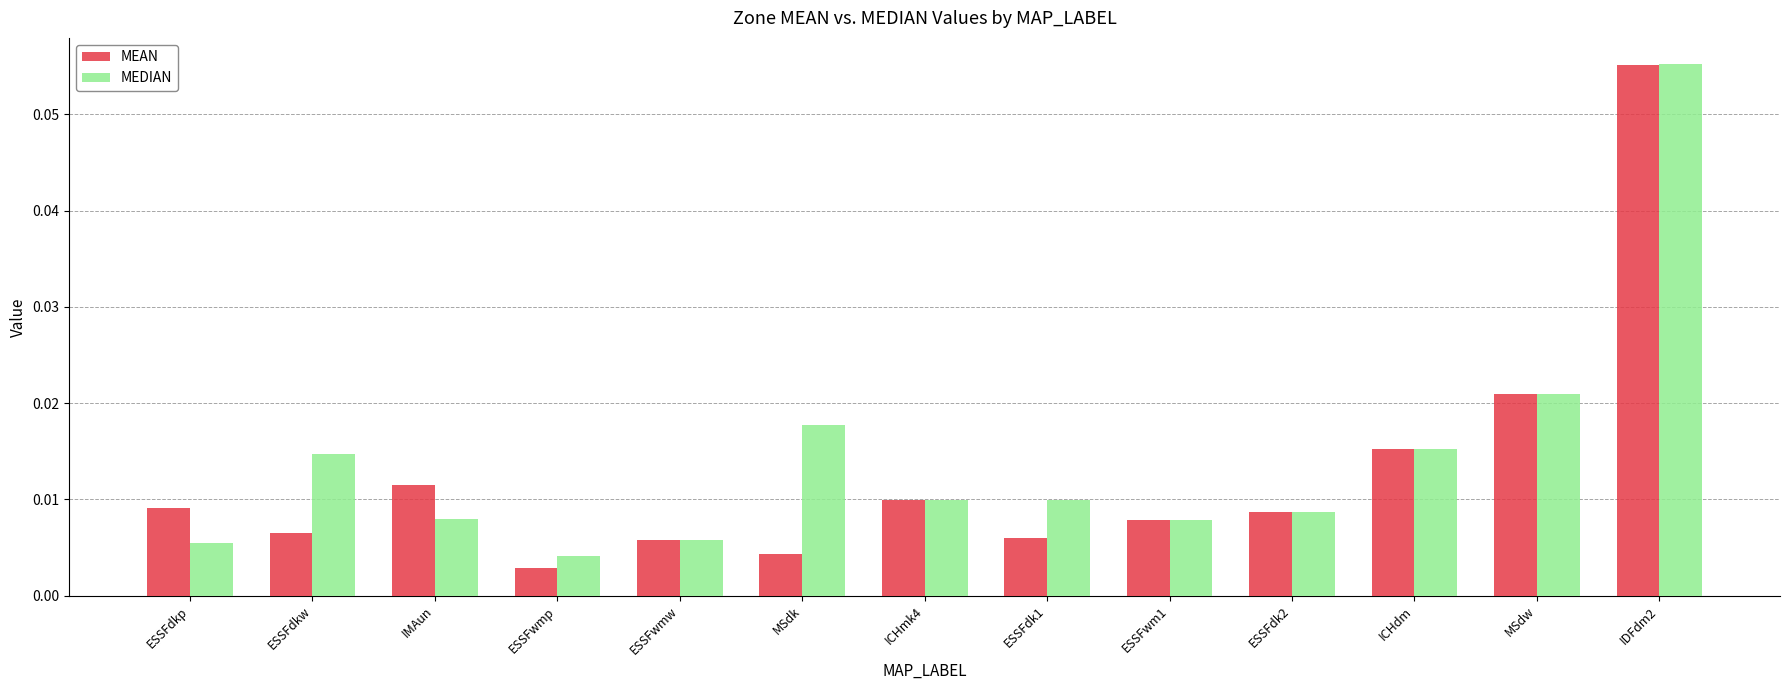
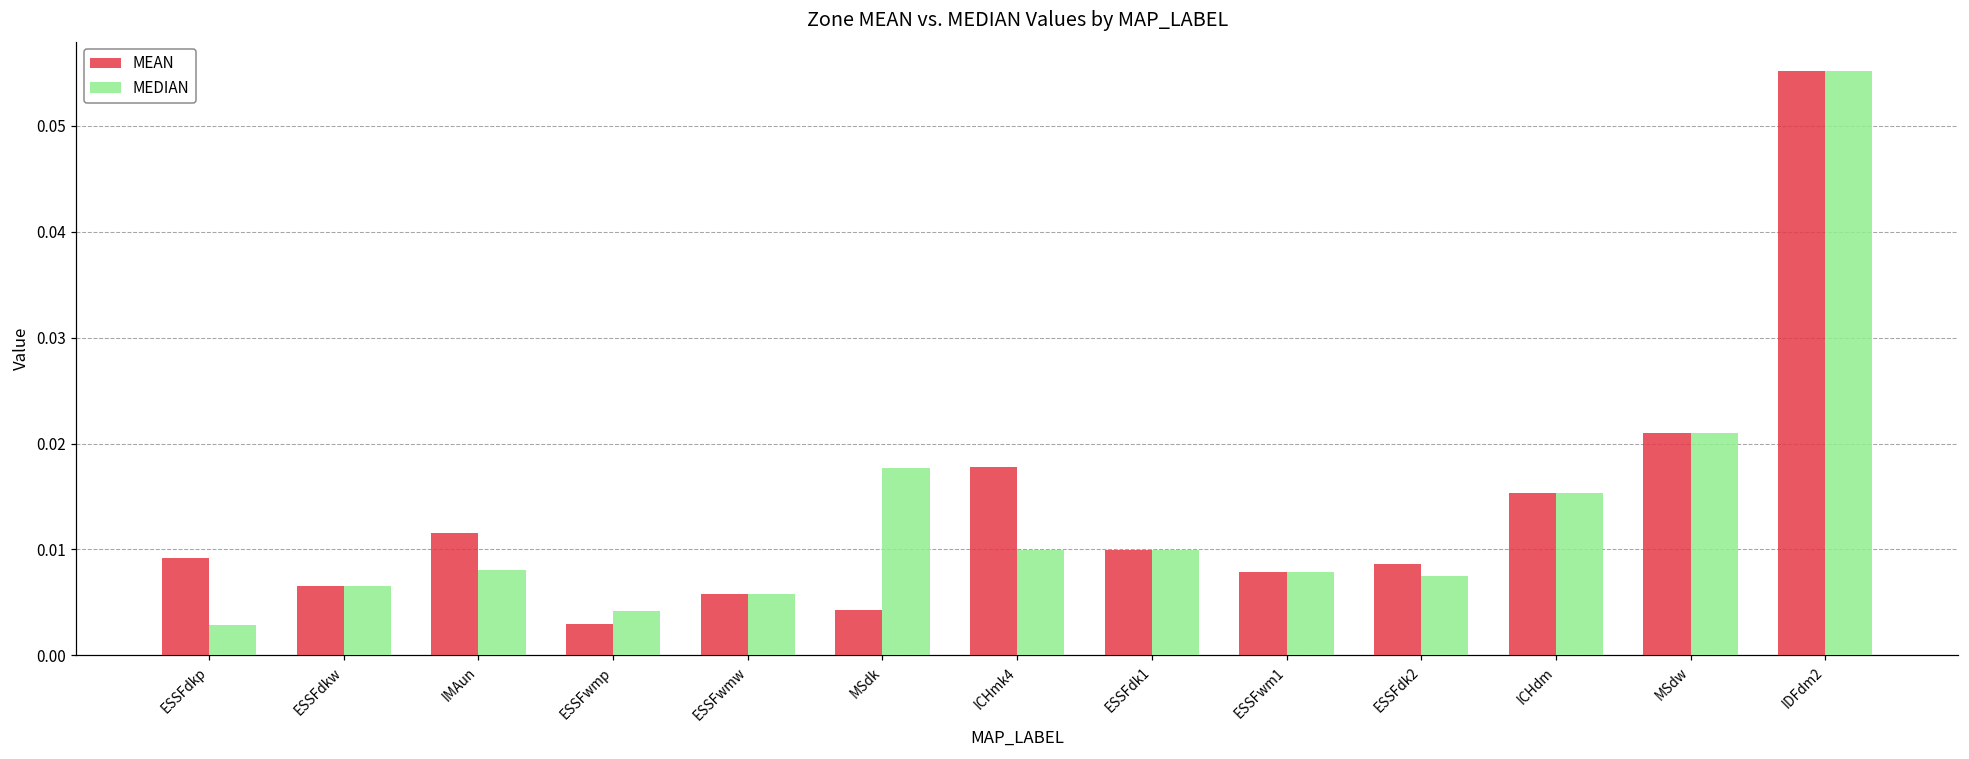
MEDIAN, ESSFdkp: 0.005 -> 0.003
MEDIAN, ESSFdkw: 0.015 -> 0.007
MEAN, ICHmk4: 0.010 -> 0.018
MEAN, ESSFdk1: 0.006 -> 0.010
MEDIAN, ESSFdk2: 0.009 -> 0.007
